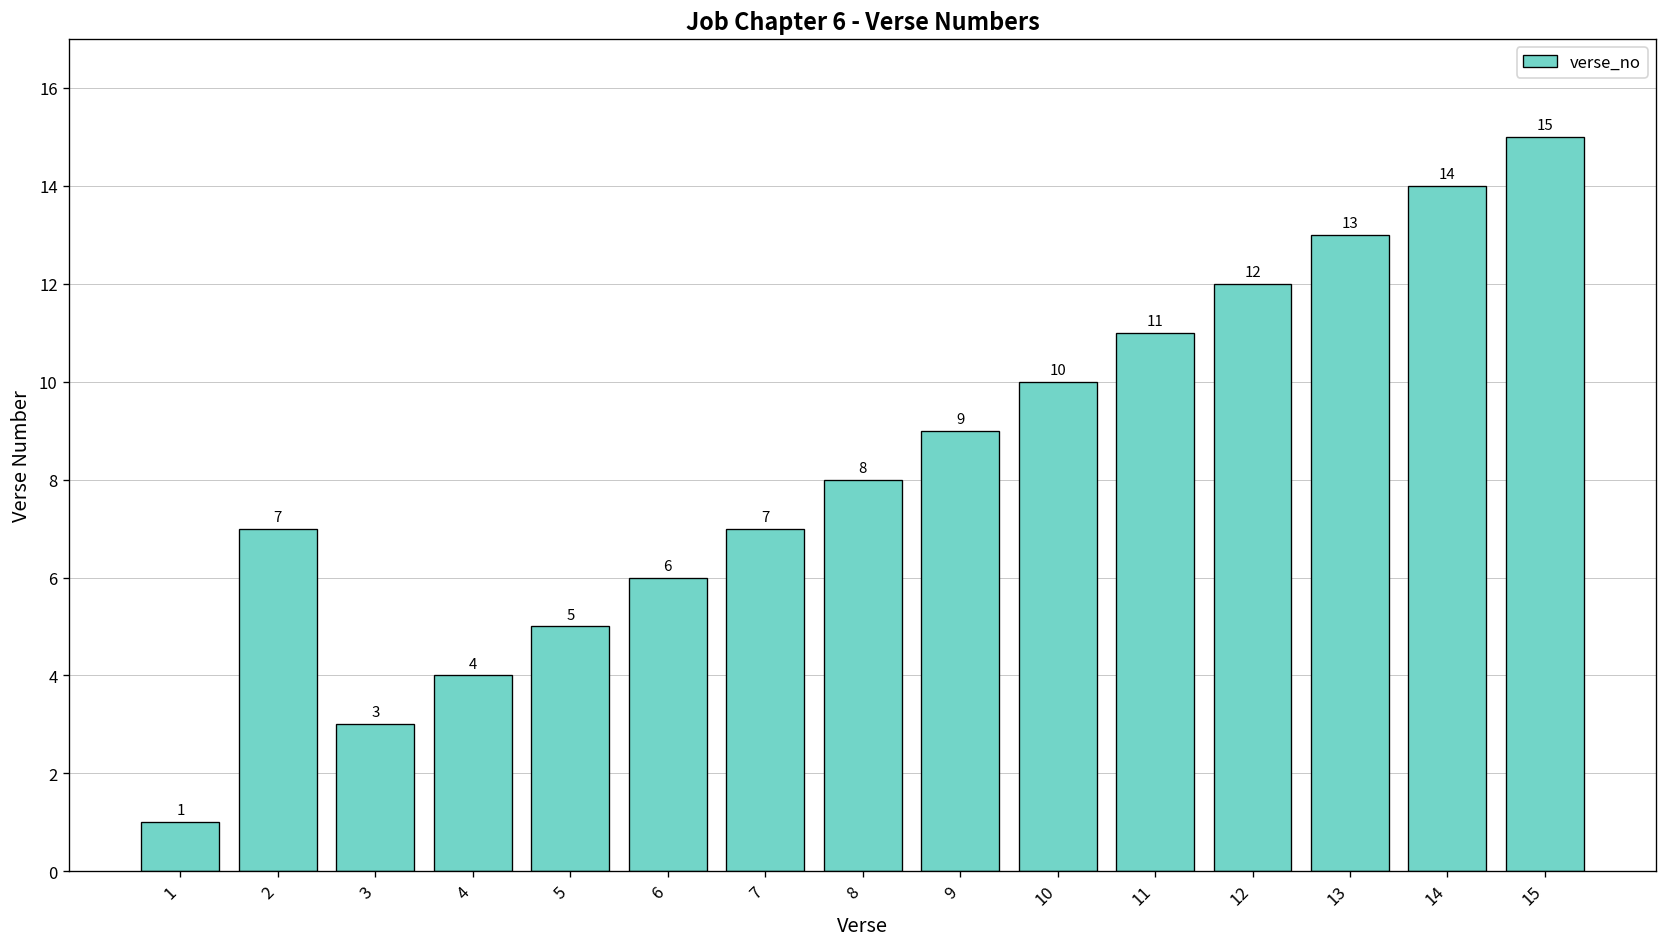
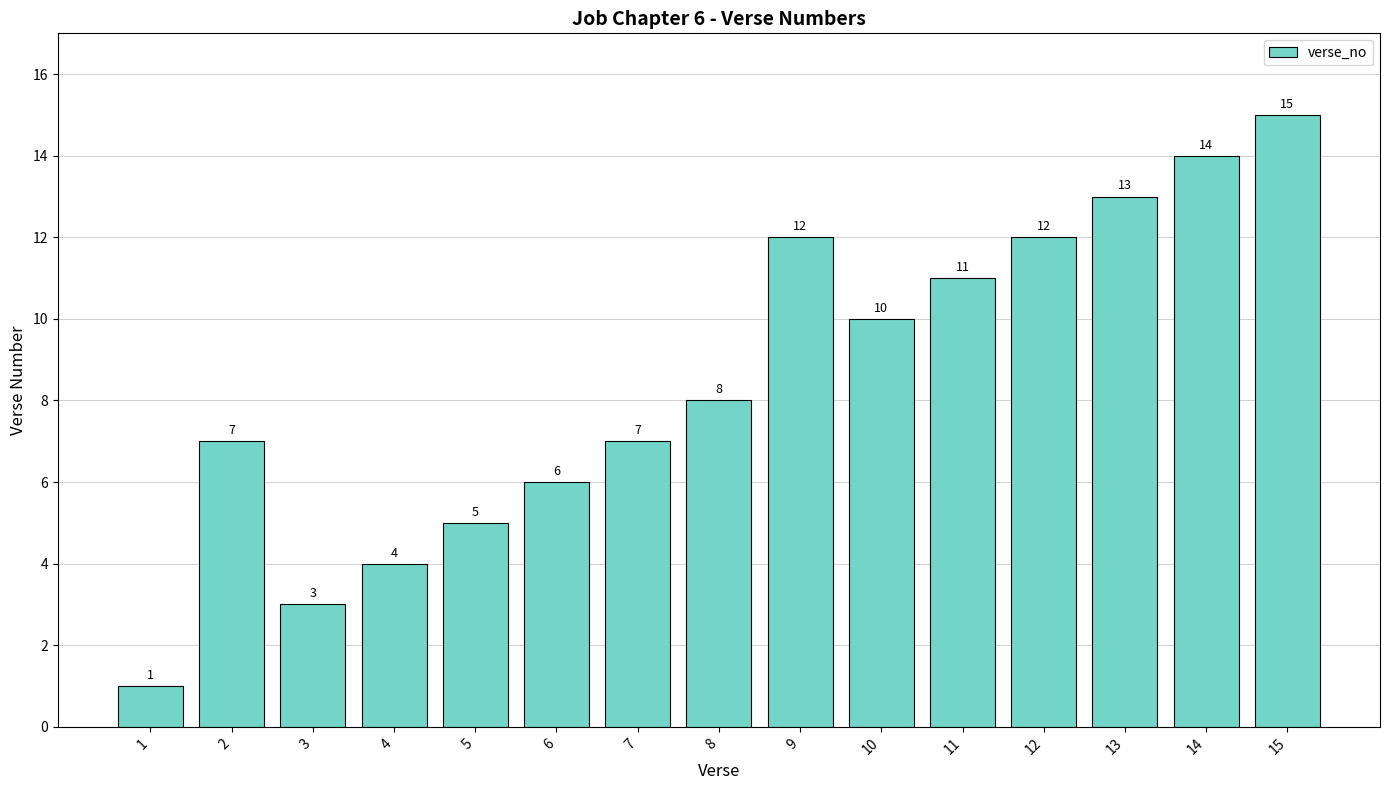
9: 9 -> 12
